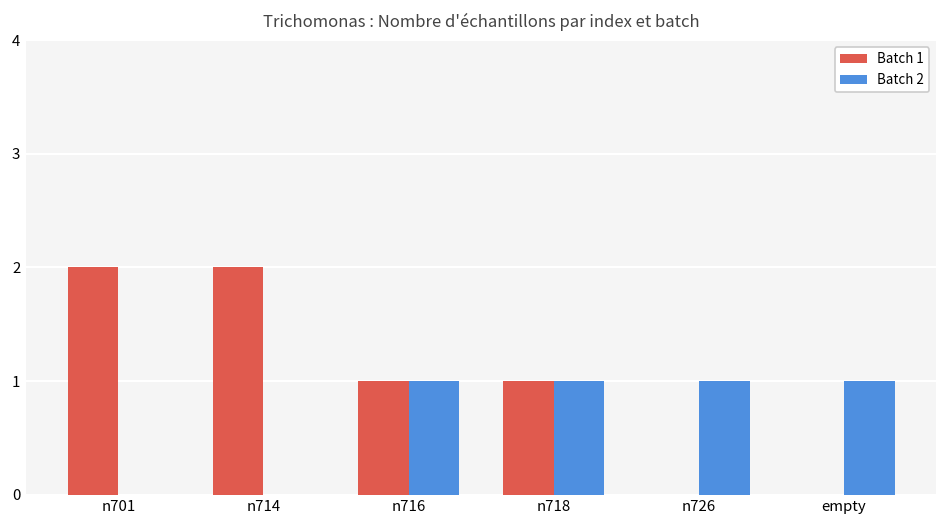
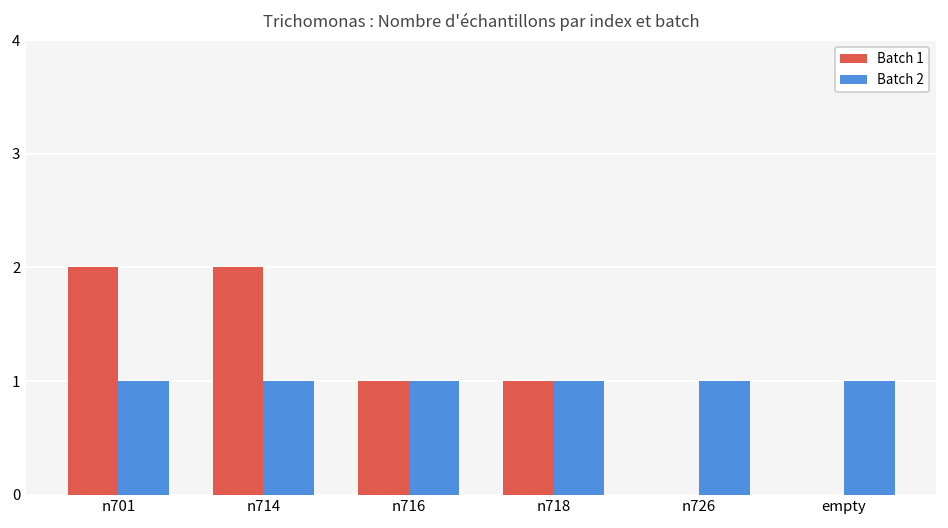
Batch 2, n701: 0 -> 1
Batch 2, n714: 0 -> 1
